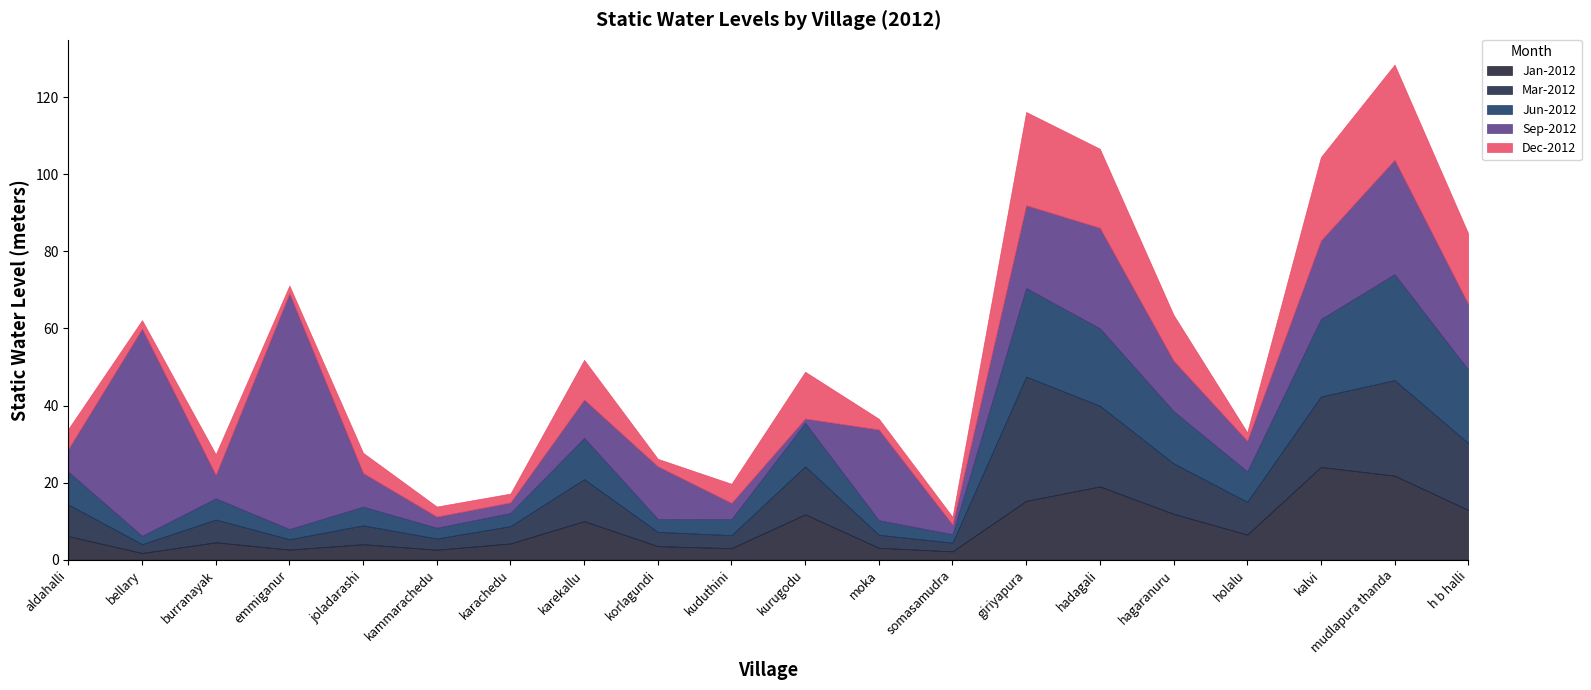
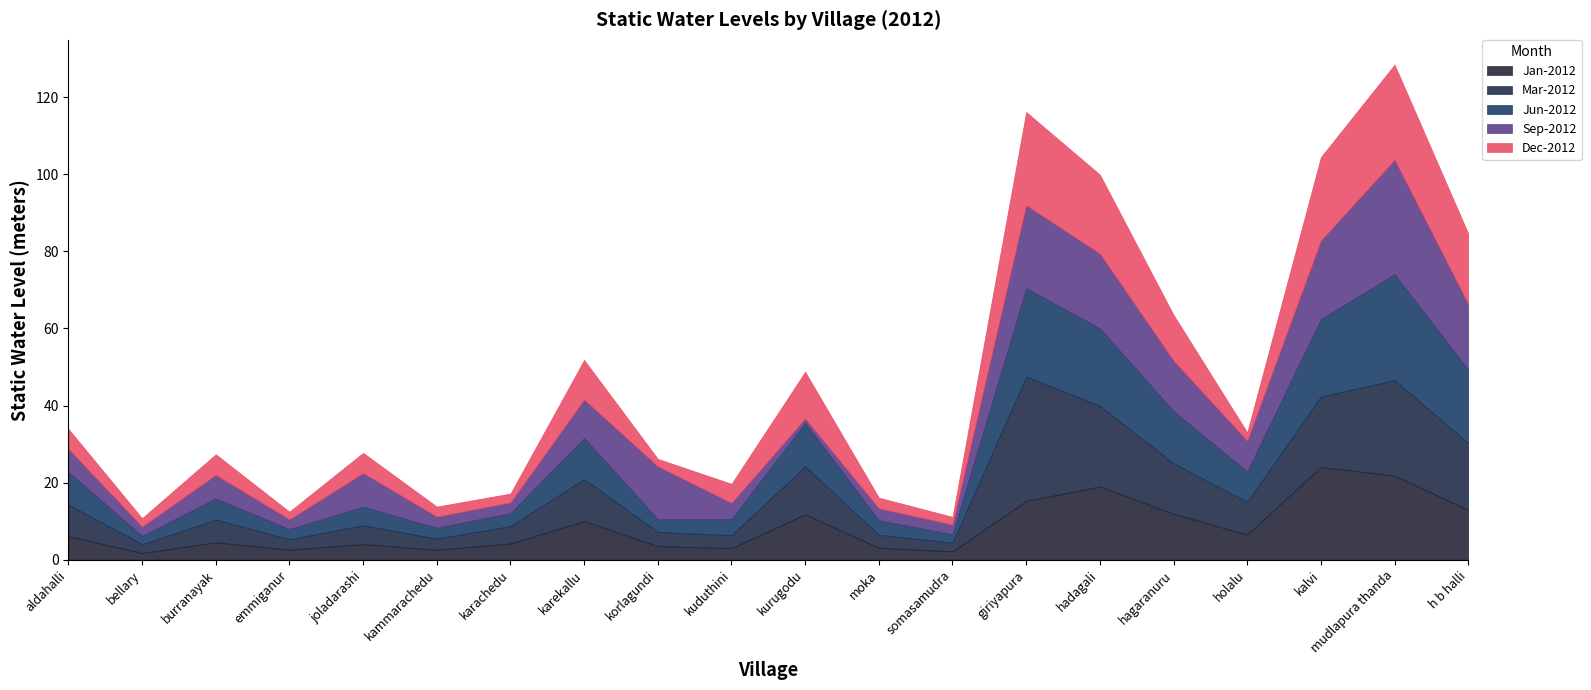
Sep-2012, bellary: 54 -> 2
Sep-2012, emmiganur: 61 -> 3
Sep-2012, moka: 24 -> 3
Sep-2012, hadagali: 26 -> 19
